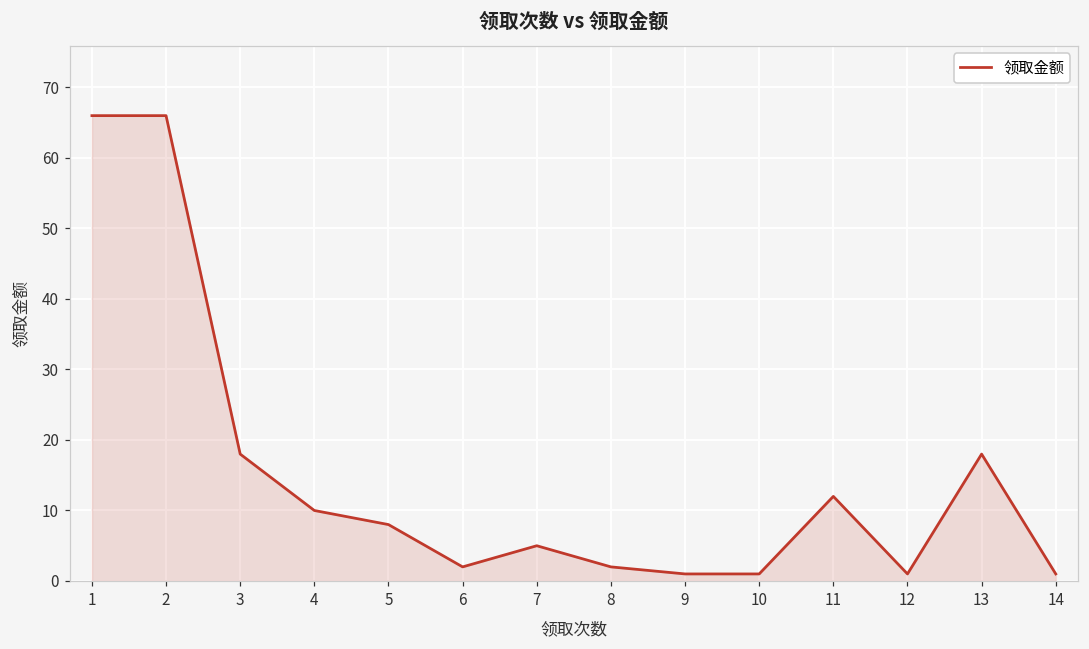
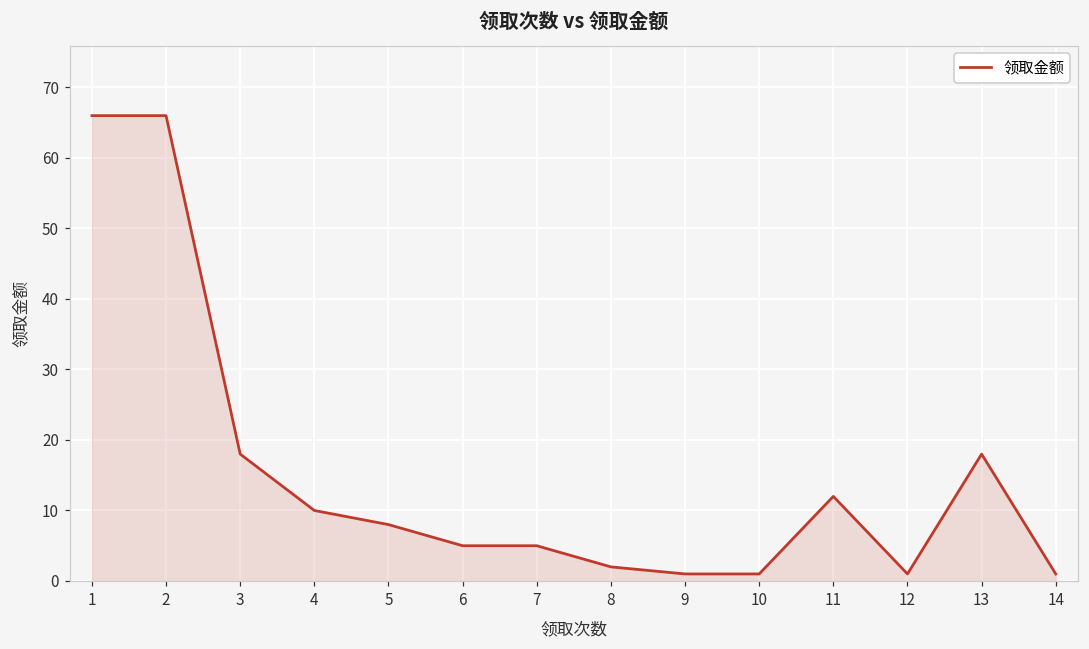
6: 2 -> 5
